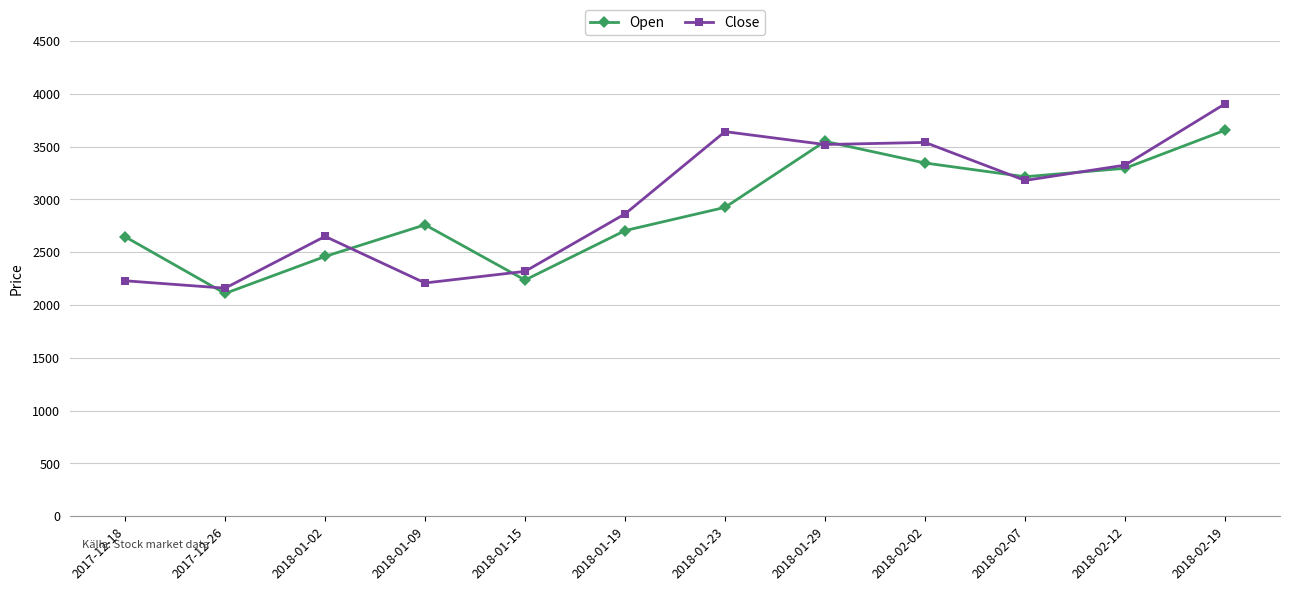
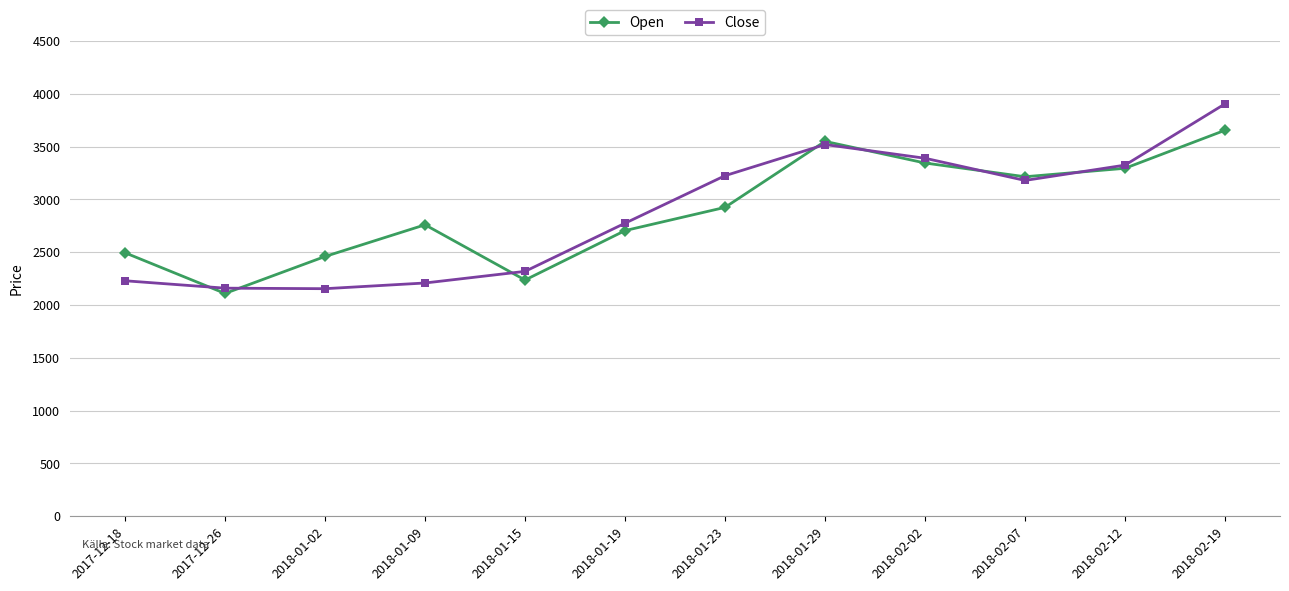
Open, 2017-12-18: 2650 -> 2500
Close, 2018-01-02: 2650 -> 2160
Close, 2018-01-19: 2860 -> 2780
Close, 2018-01-23: 3640 -> 3230
Close, 2018-02-02: 3540 -> 3390
